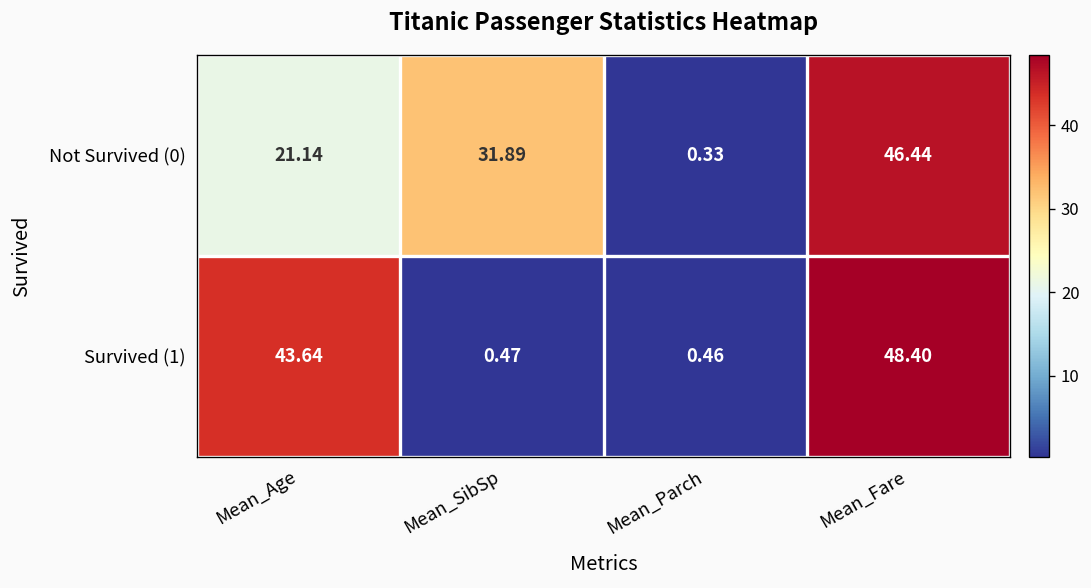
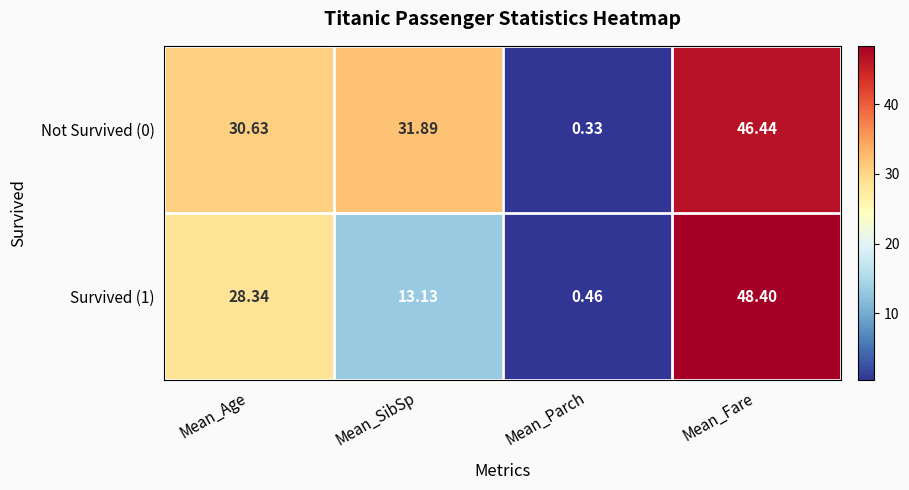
Not Survived (0), Mean_Age: 21.14 -> 30.63
Survived (1), Mean_Age: 43.64 -> 28.34
Survived (1), Mean_SibSp: 0.47 -> 13.13
